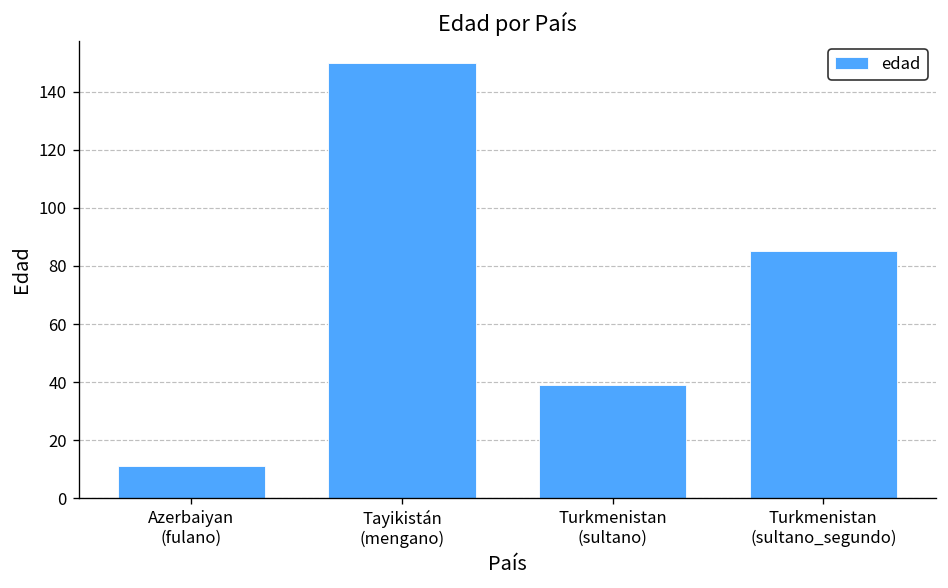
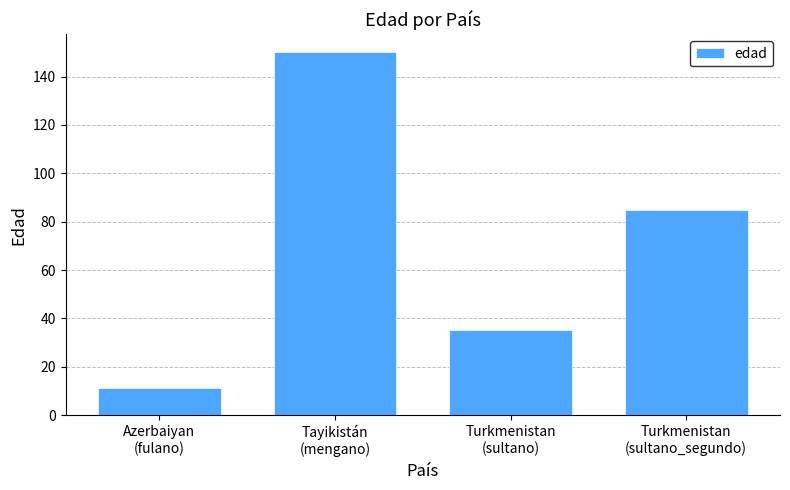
Turkmenistan (sultano): 39 -> 35
